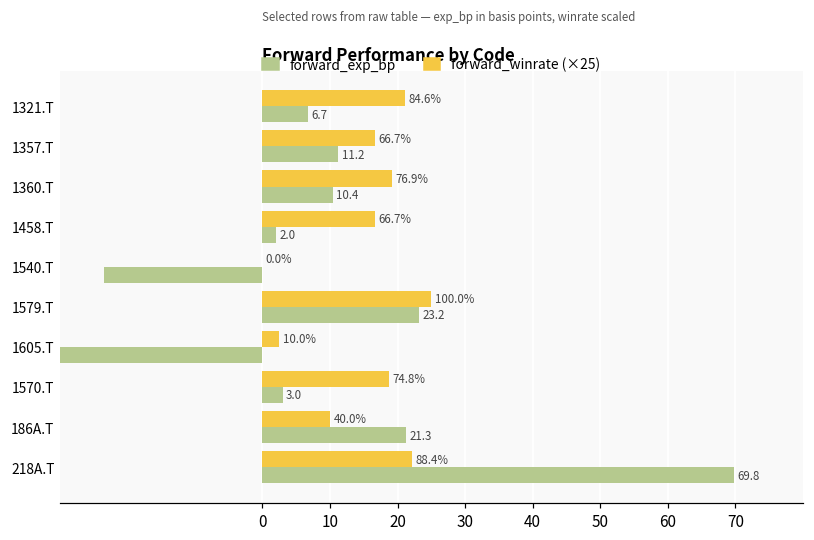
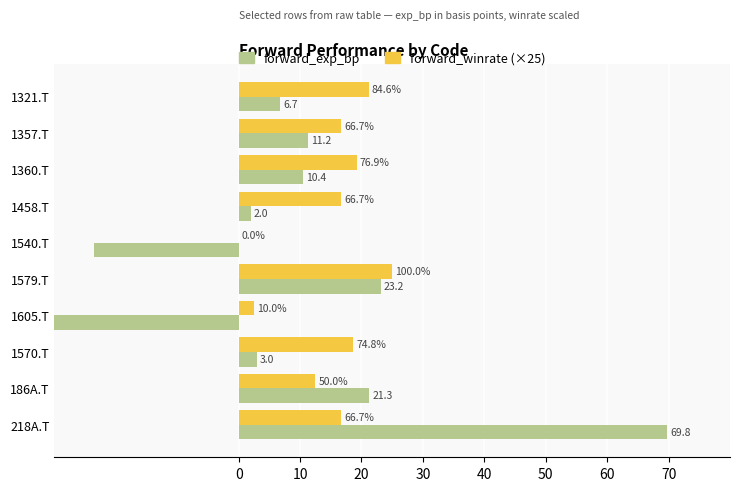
forward_winrate (×25), 186A.T: 40.0% -> 50.0%
forward_winrate (×25), 218A.T: 88.4% -> 66.7%
